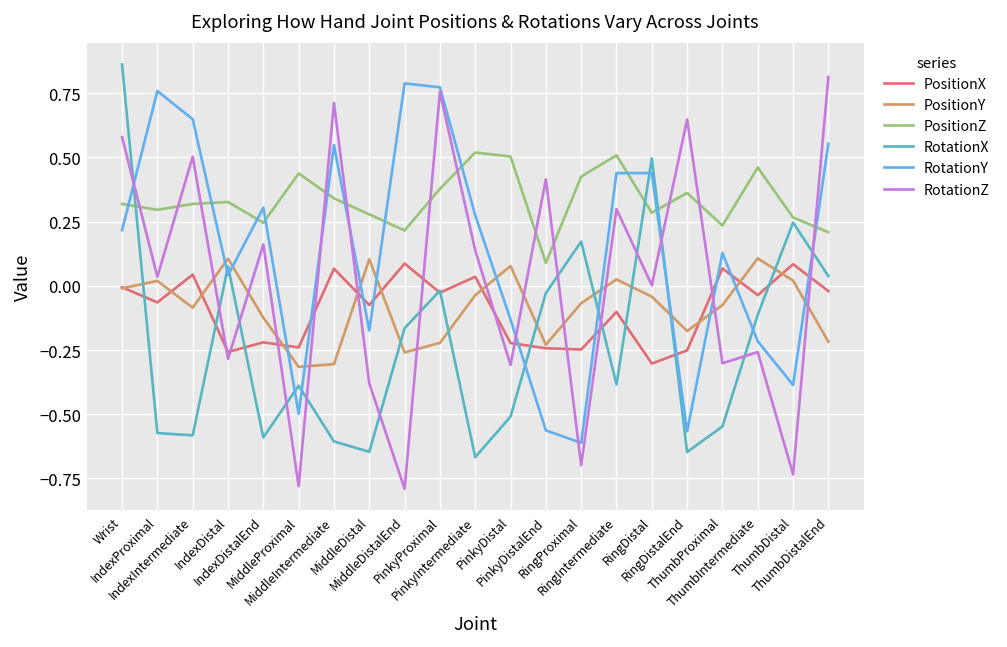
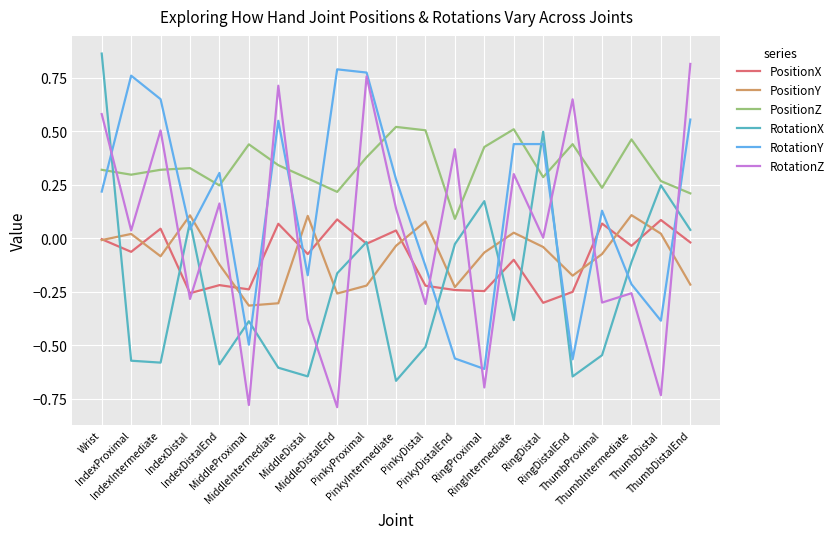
PositionZ, RingDistalEnd: 0.36 -> 0.44
